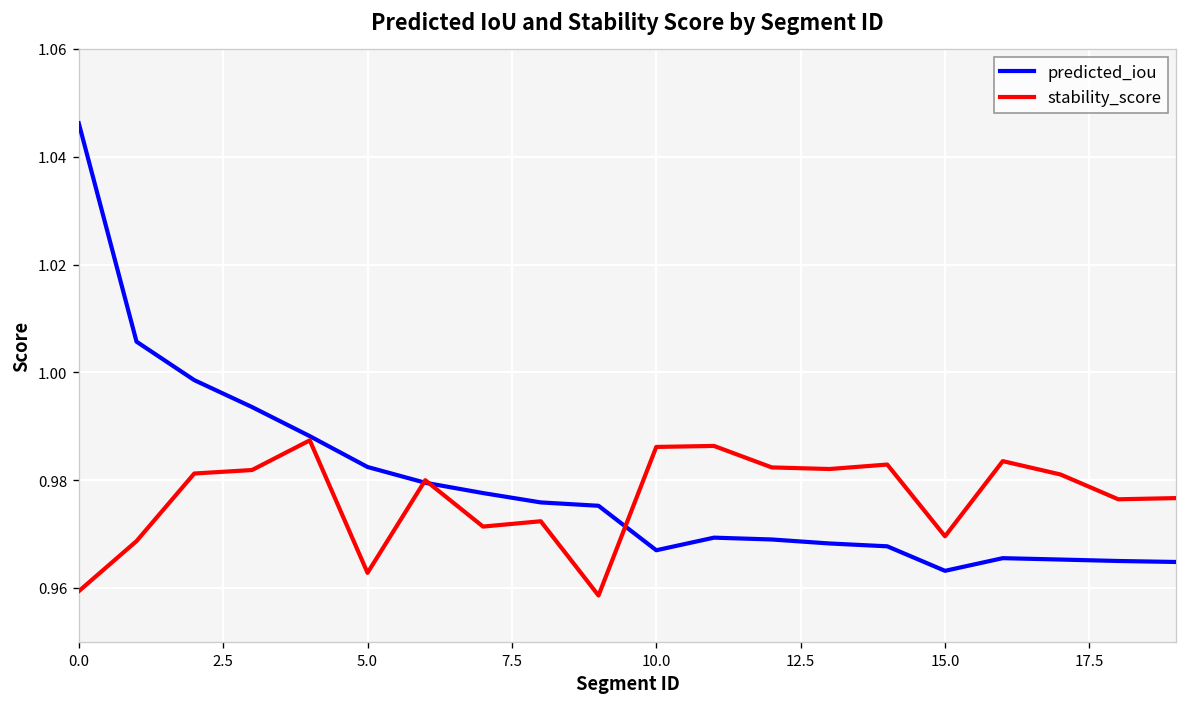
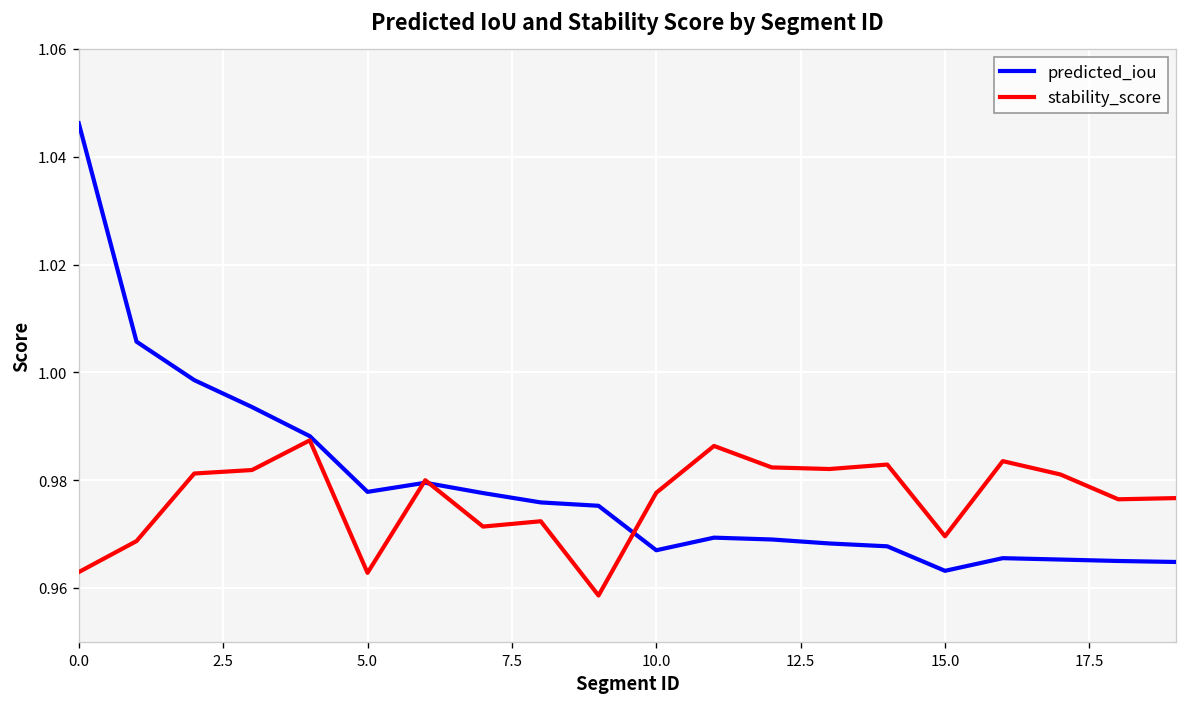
stability_score, 0.0: 0.959 -> 0.963
predicted_iou, 5.0: 0.982 -> 0.978
stability_score, 10.0: 0.986 -> 0.978
